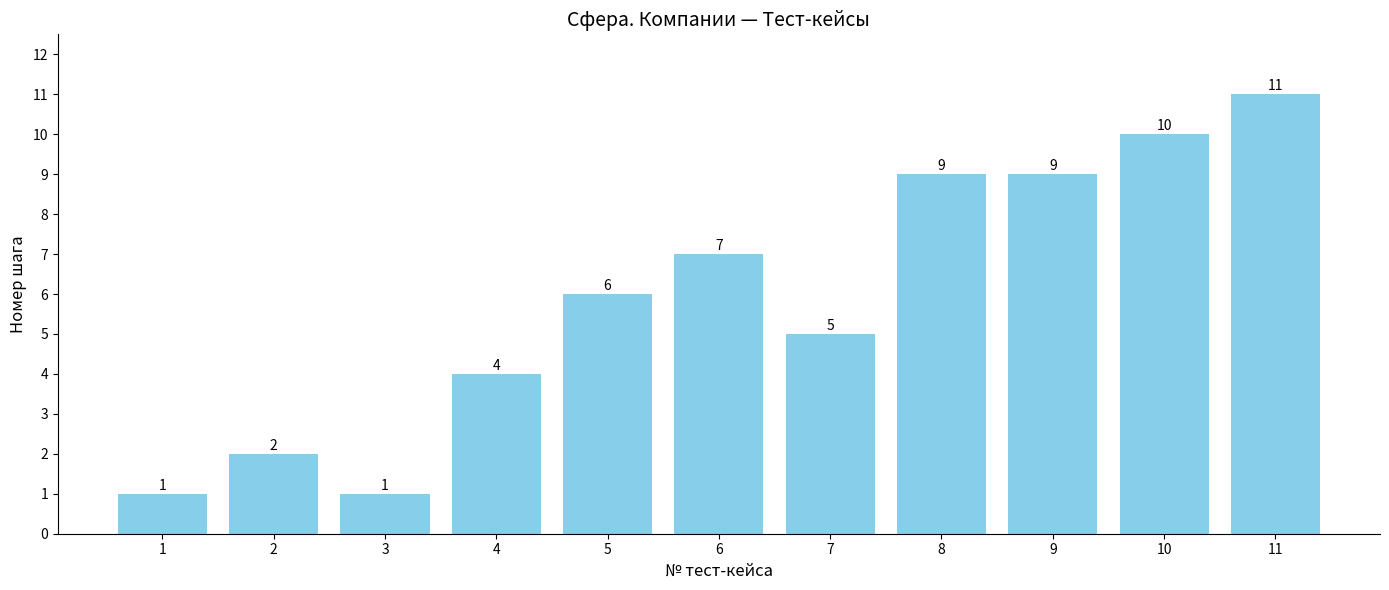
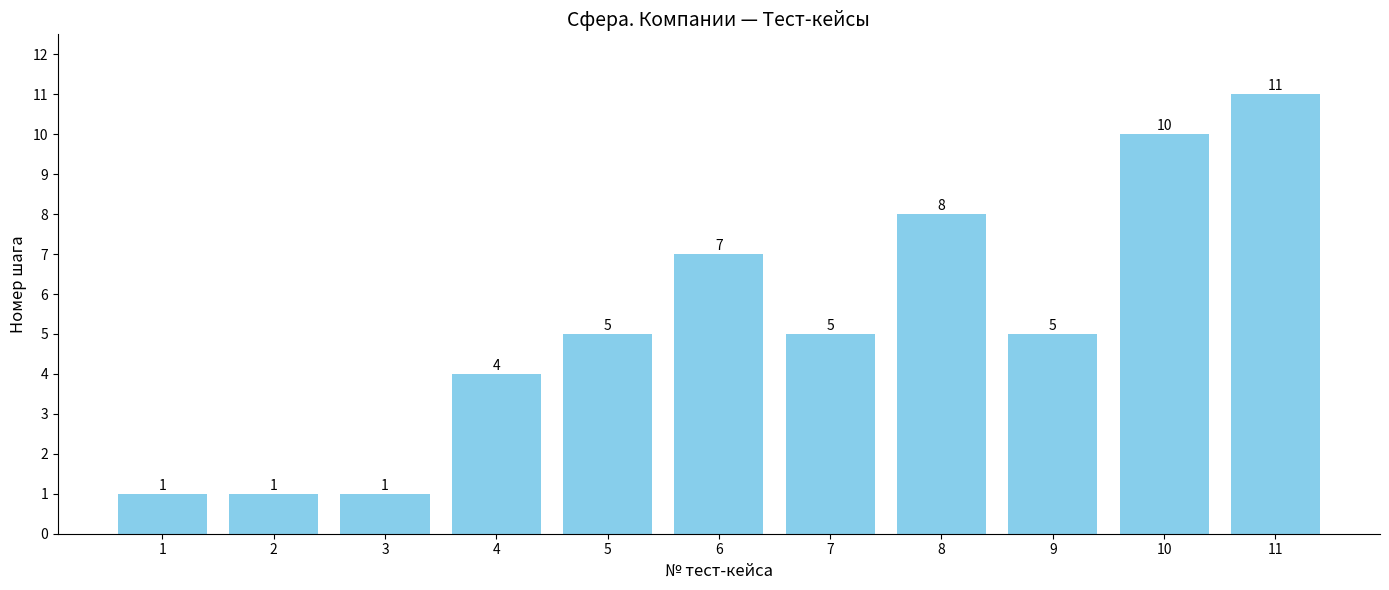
2: 2 -> 1
5: 6 -> 5
8: 9 -> 8
9: 9 -> 5
